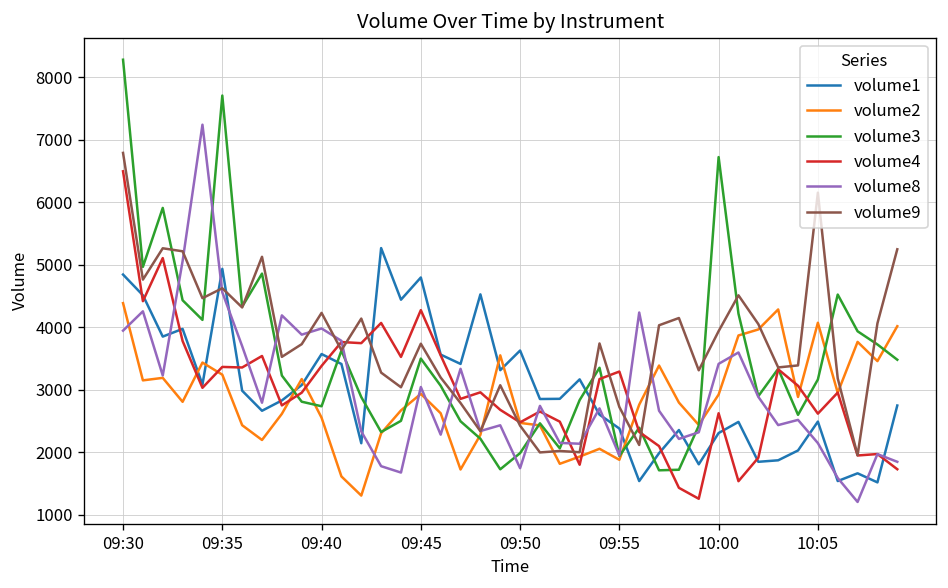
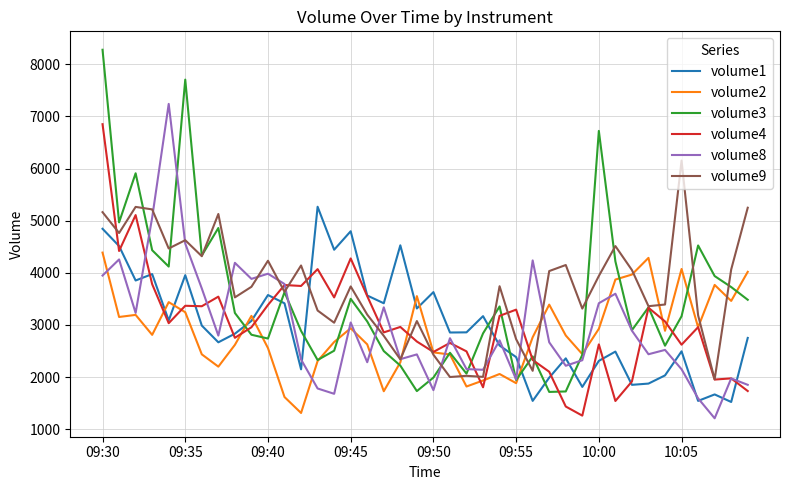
volume4, 09:30: 6500 -> 6900
volume9, 09:30: 6800 -> 5200
volume1, 09:35: 4900 -> 4000
